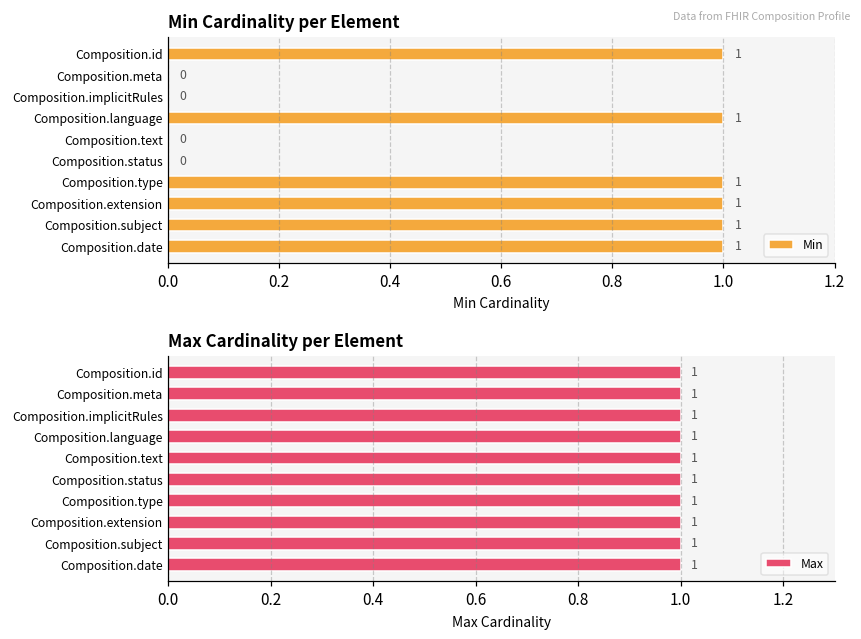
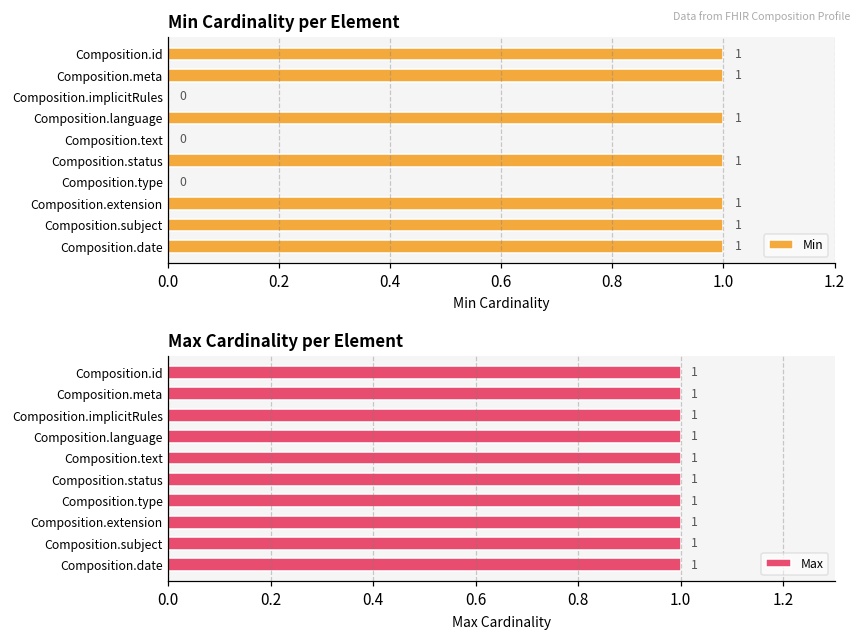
Min Cardinality per Element, Composition.meta: 0 -> 1
Min Cardinality per Element, Composition.status: 0 -> 1
Min Cardinality per Element, Composition.type: 1 -> 0
